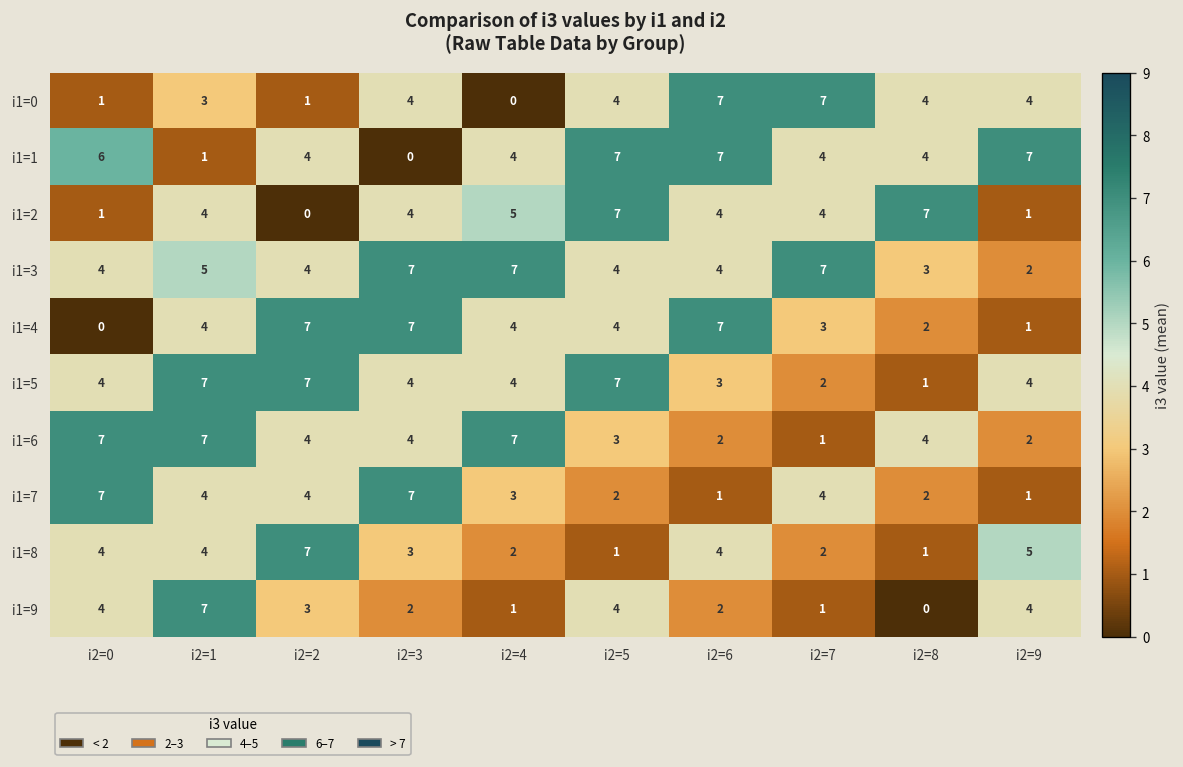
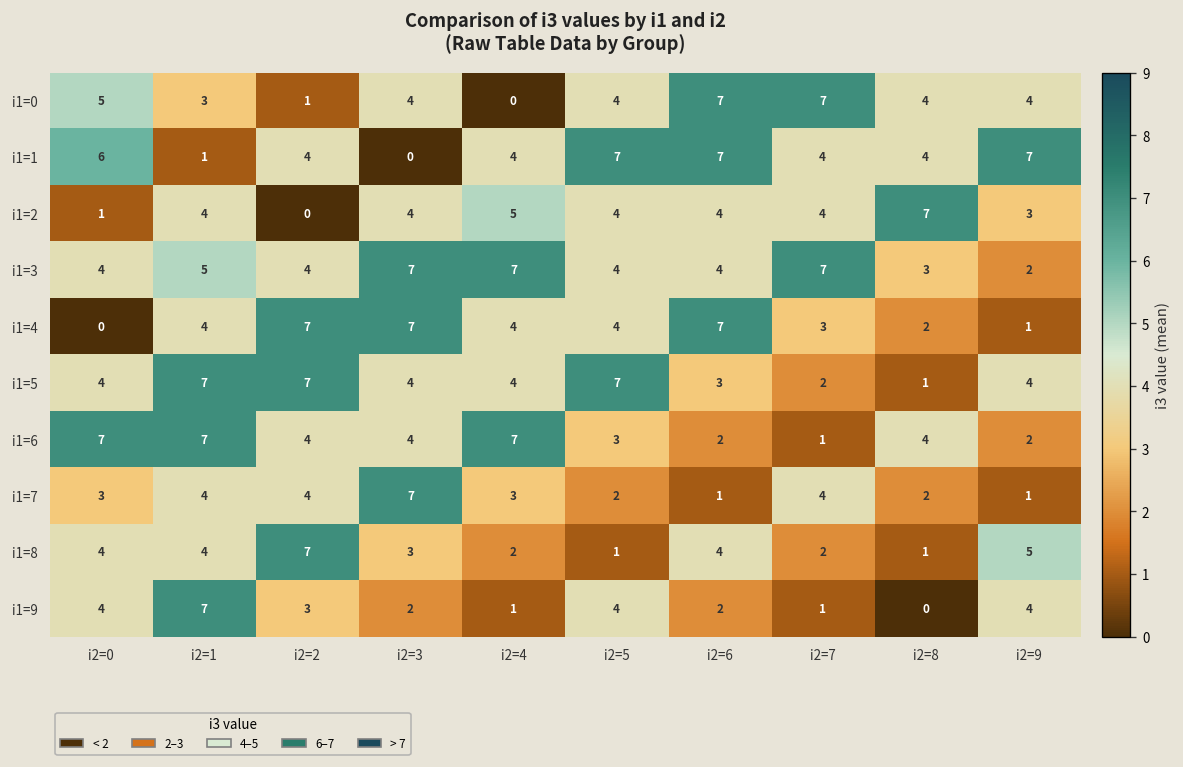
i1=0, i2=0: 1 -> 5
i1=2, i2=5: 7 -> 4
i1=2, i2=9: 1 -> 3
i1=7, i2=0: 7 -> 3
